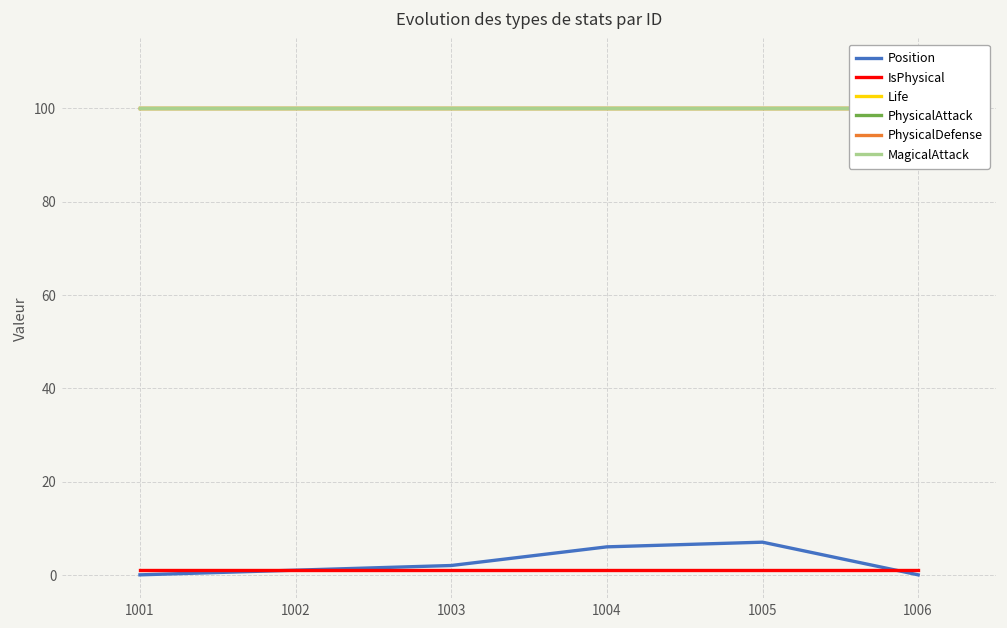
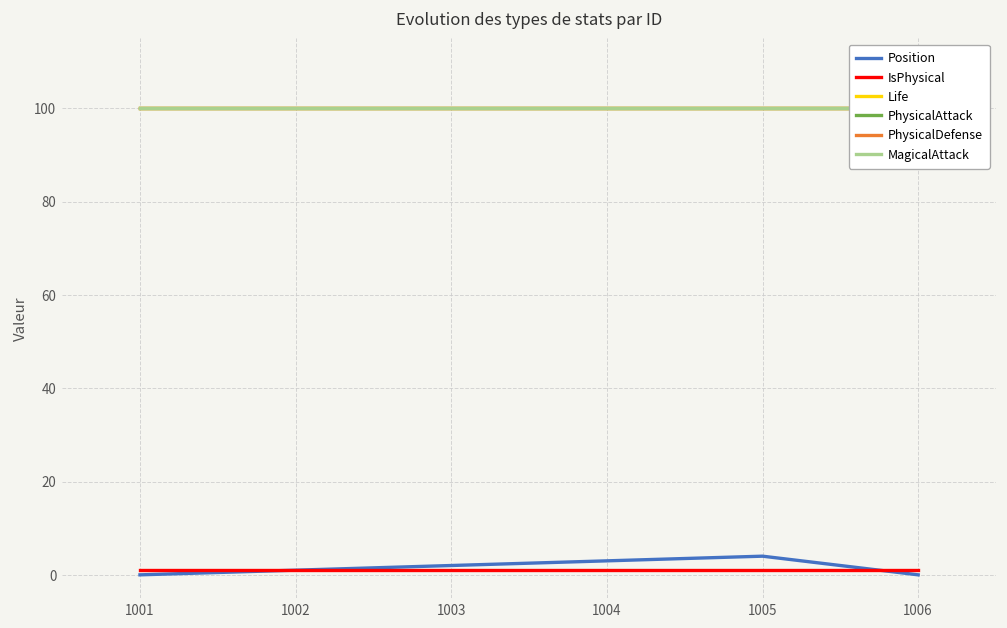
Position, 1004: 6 -> 3
Position, 1005: 7 -> 4
